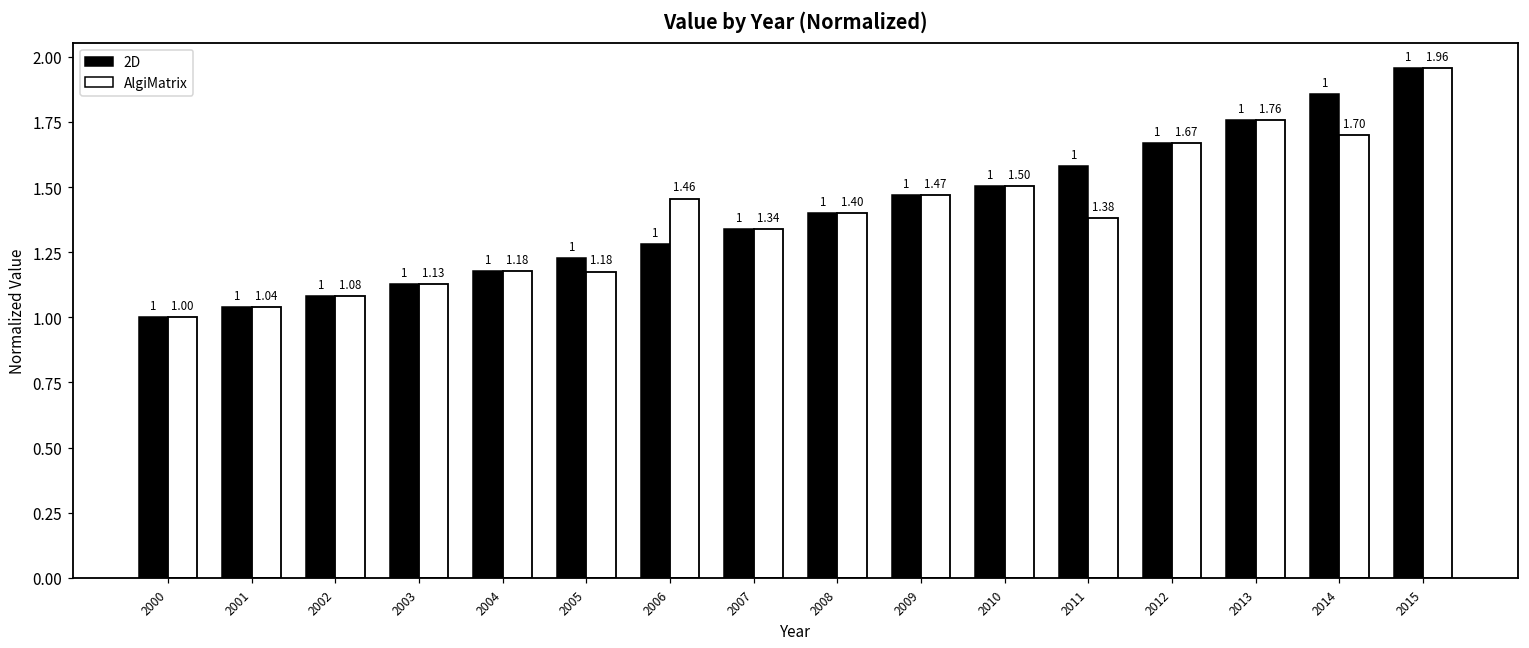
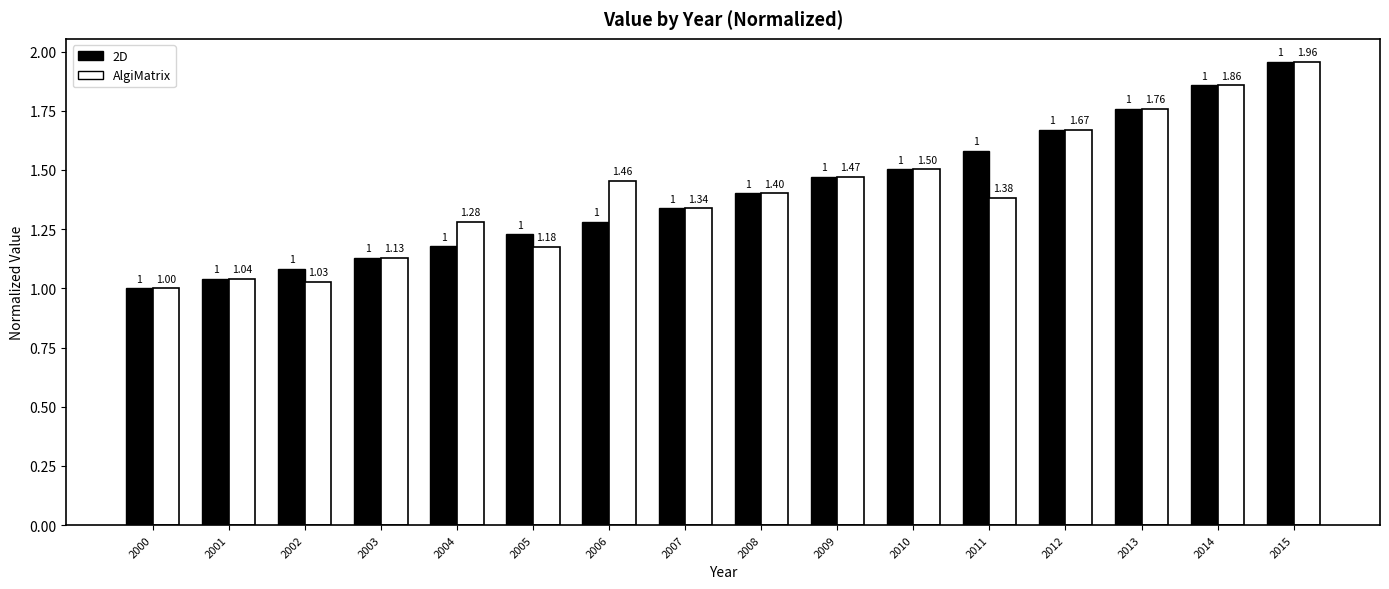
AlgiMatrix, 2002: 1.08 -> 1.03
AlgiMatrix, 2004: 1.18 -> 1.28
AlgiMatrix, 2014: 1.70 -> 1.86
